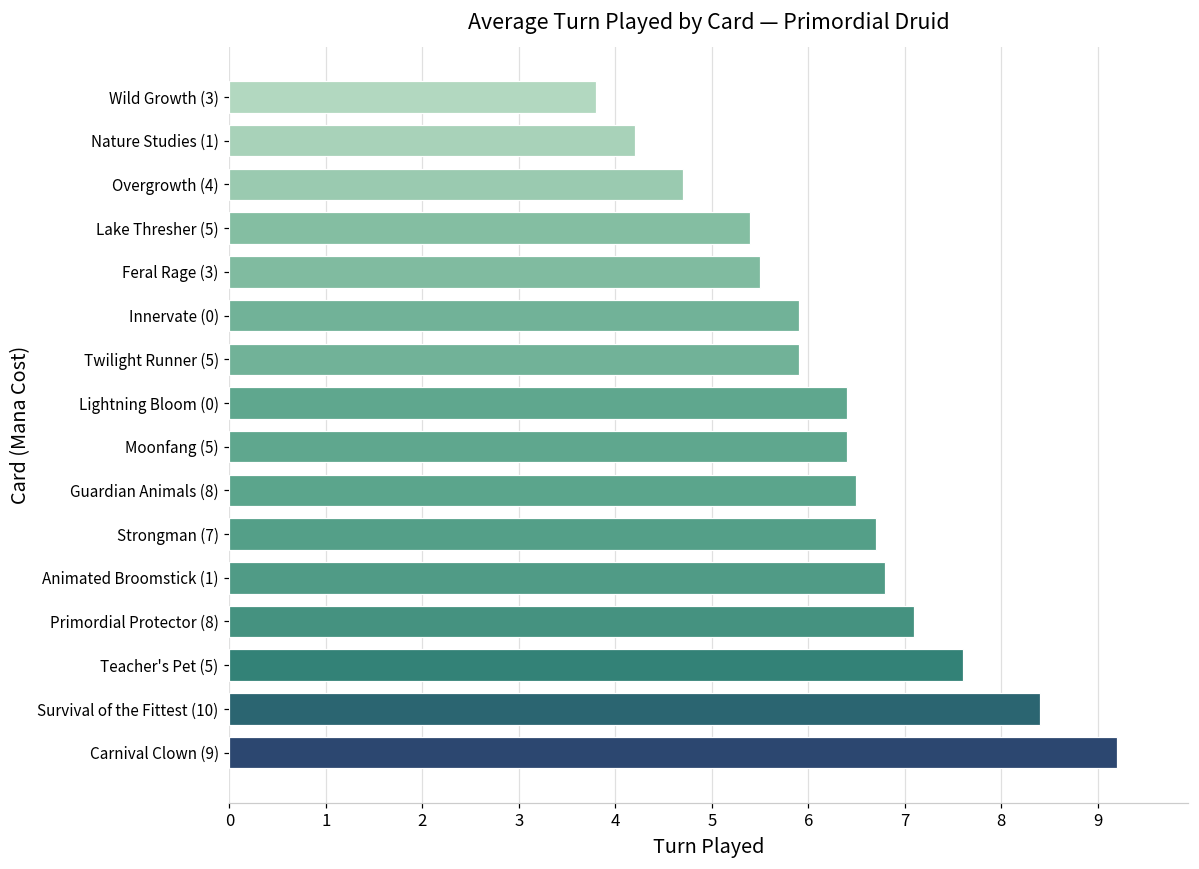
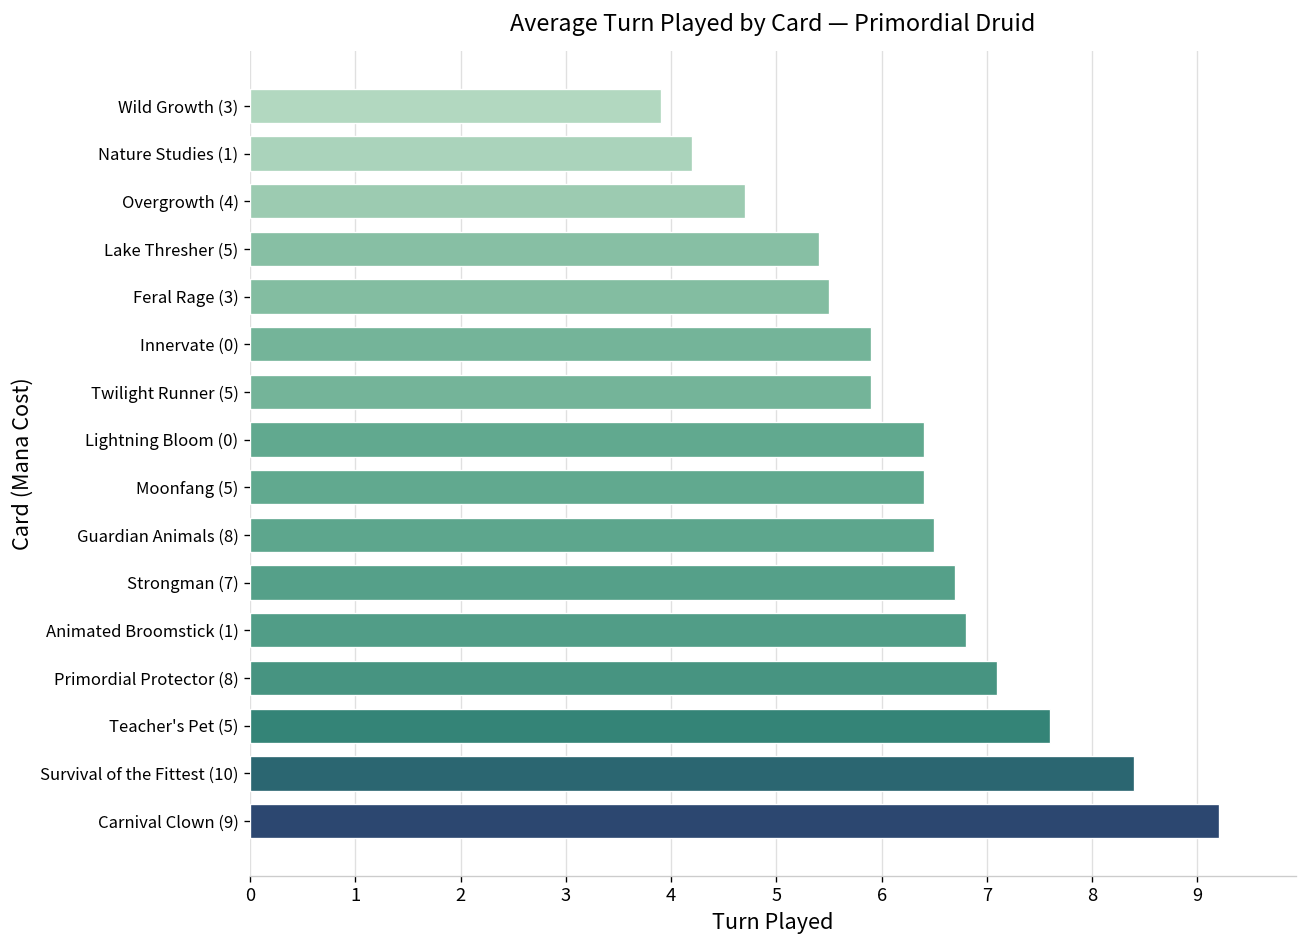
Wild Growth (3): 3.8 -> 3.9
